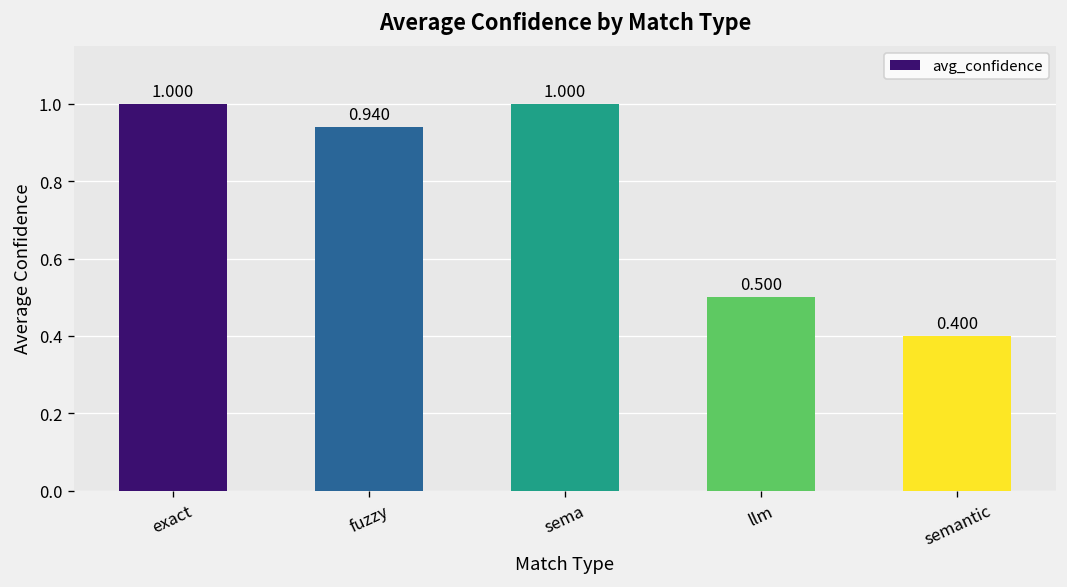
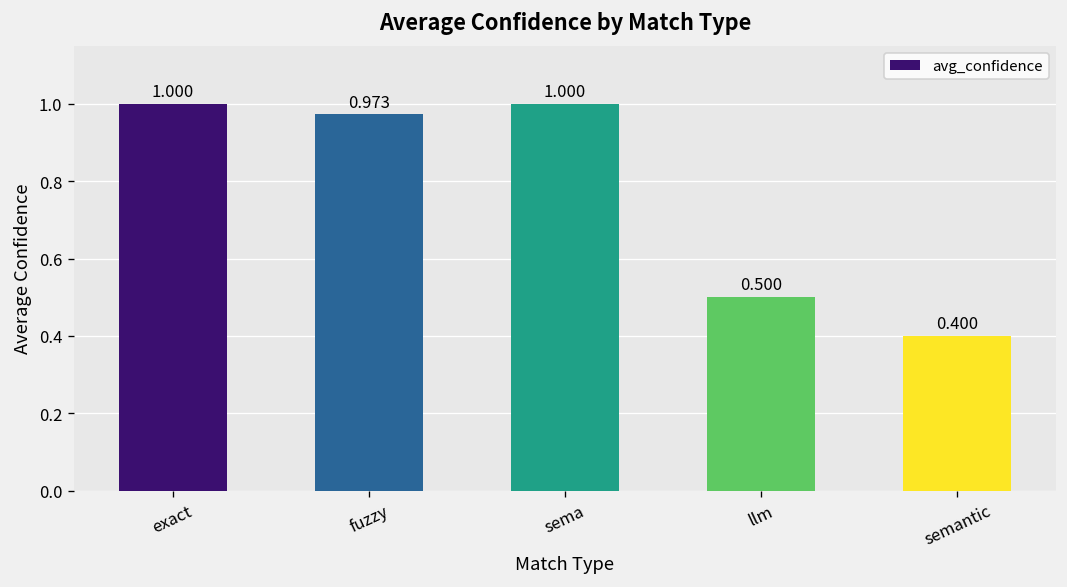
fuzzy: 0.940 -> 0.973
